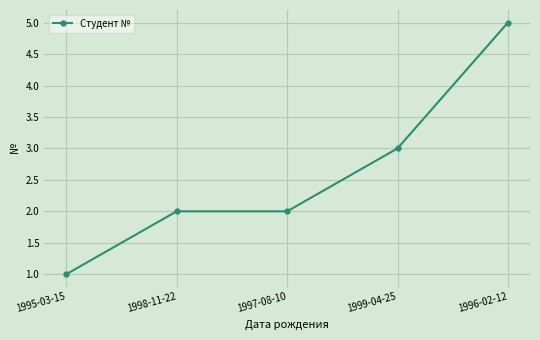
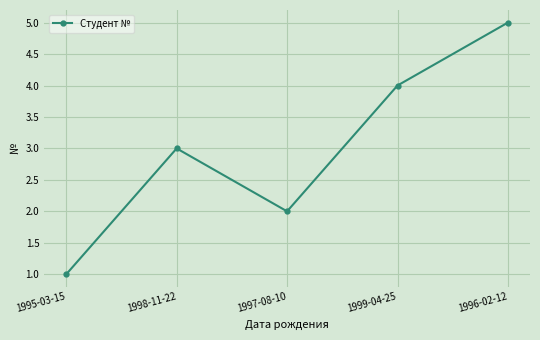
1998-11-22: 2 -> 3
1999-04-25: 3 -> 4
